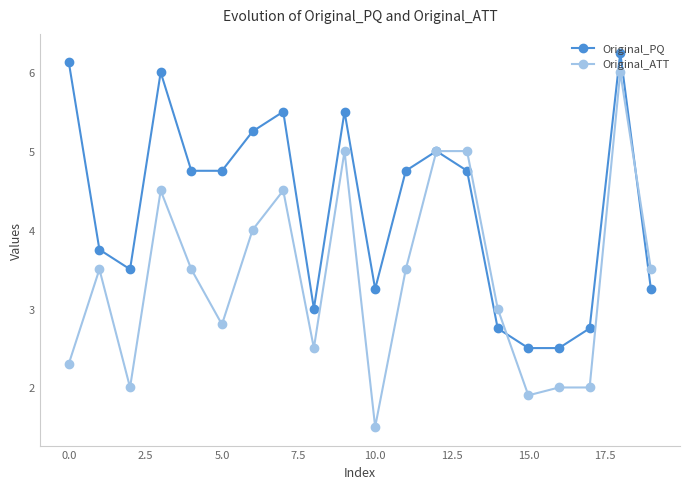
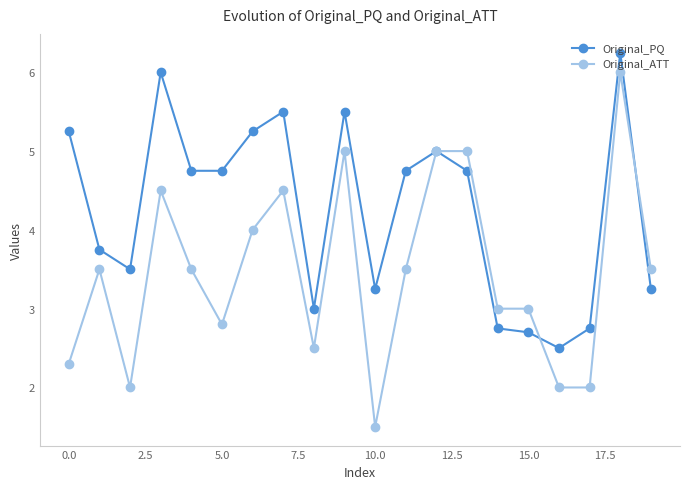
Original_PQ, 0.0: 6.1 -> 5.3
Original_PQ, 15.0: 2.5 -> 2.7
Original_ATT, 15.0: 1.9 -> 3.0
